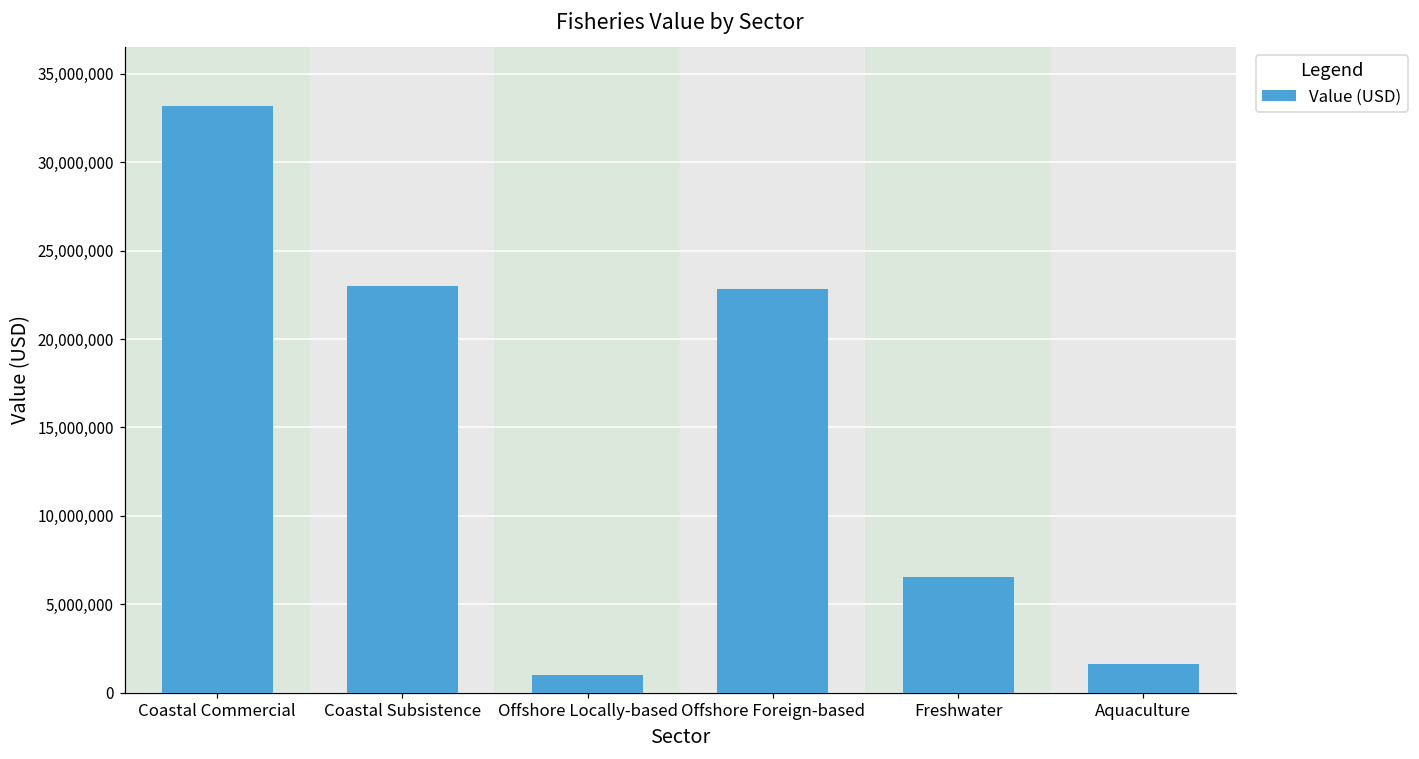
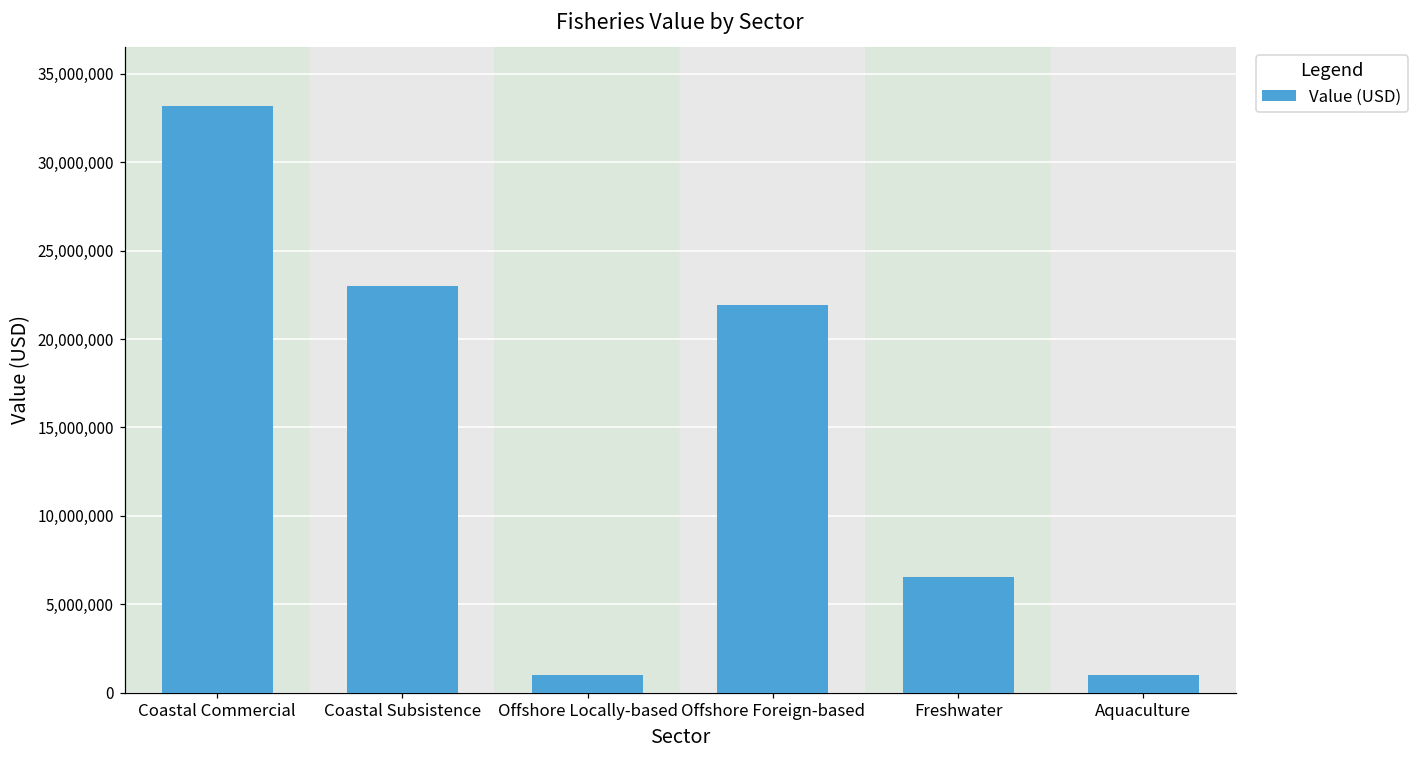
Offshore Foreign-based: 22,800,000 -> 21,900,000
Aquaculture: 1,600,000 -> 1,000,000
